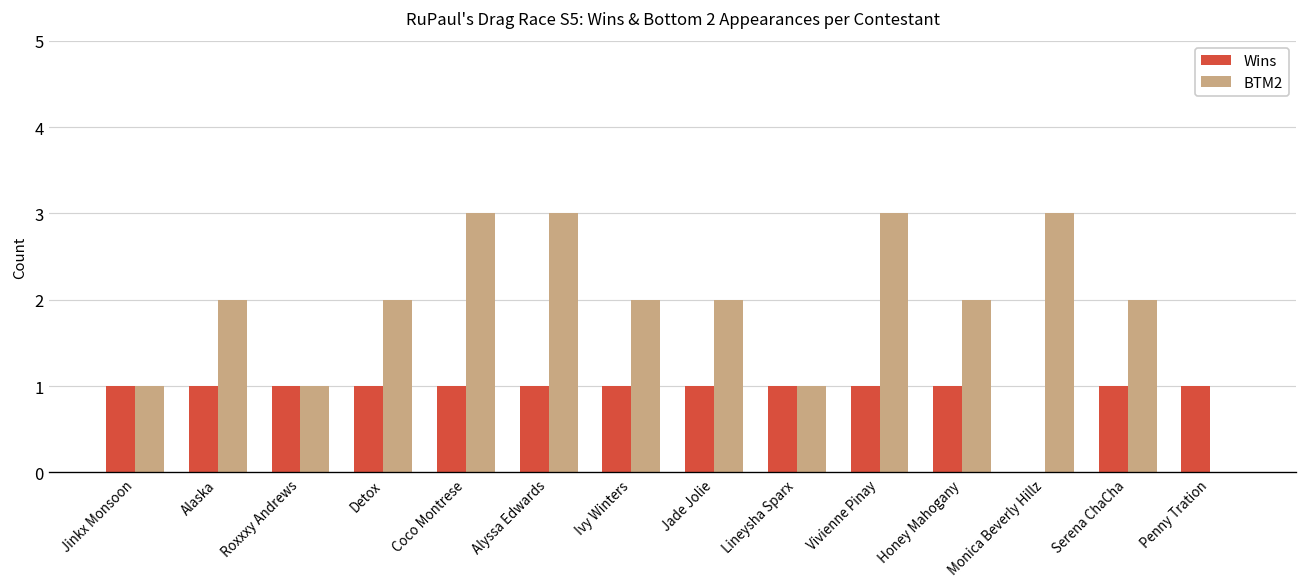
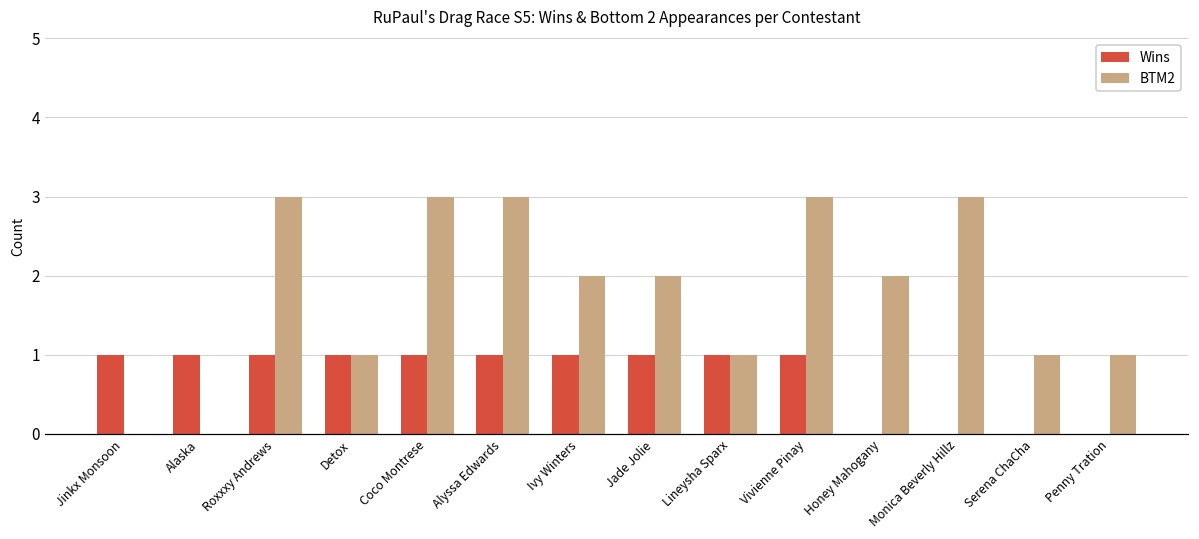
BTM2, Jinkx Monsoon: 1 -> 0
BTM2, Alaska: 2 -> 0
BTM2, Roxxxy Andrews: 1 -> 3
BTM2, Detox: 2 -> 1
Wins, Honey Mahogany: 1 -> 0
Wins, Serena ChaCha: 1 -> 0
BTM2, Serena ChaCha: 2 -> 1
Wins, Penny Tration: 1 -> 0
BTM2, Penny Tration: 0 -> 1
